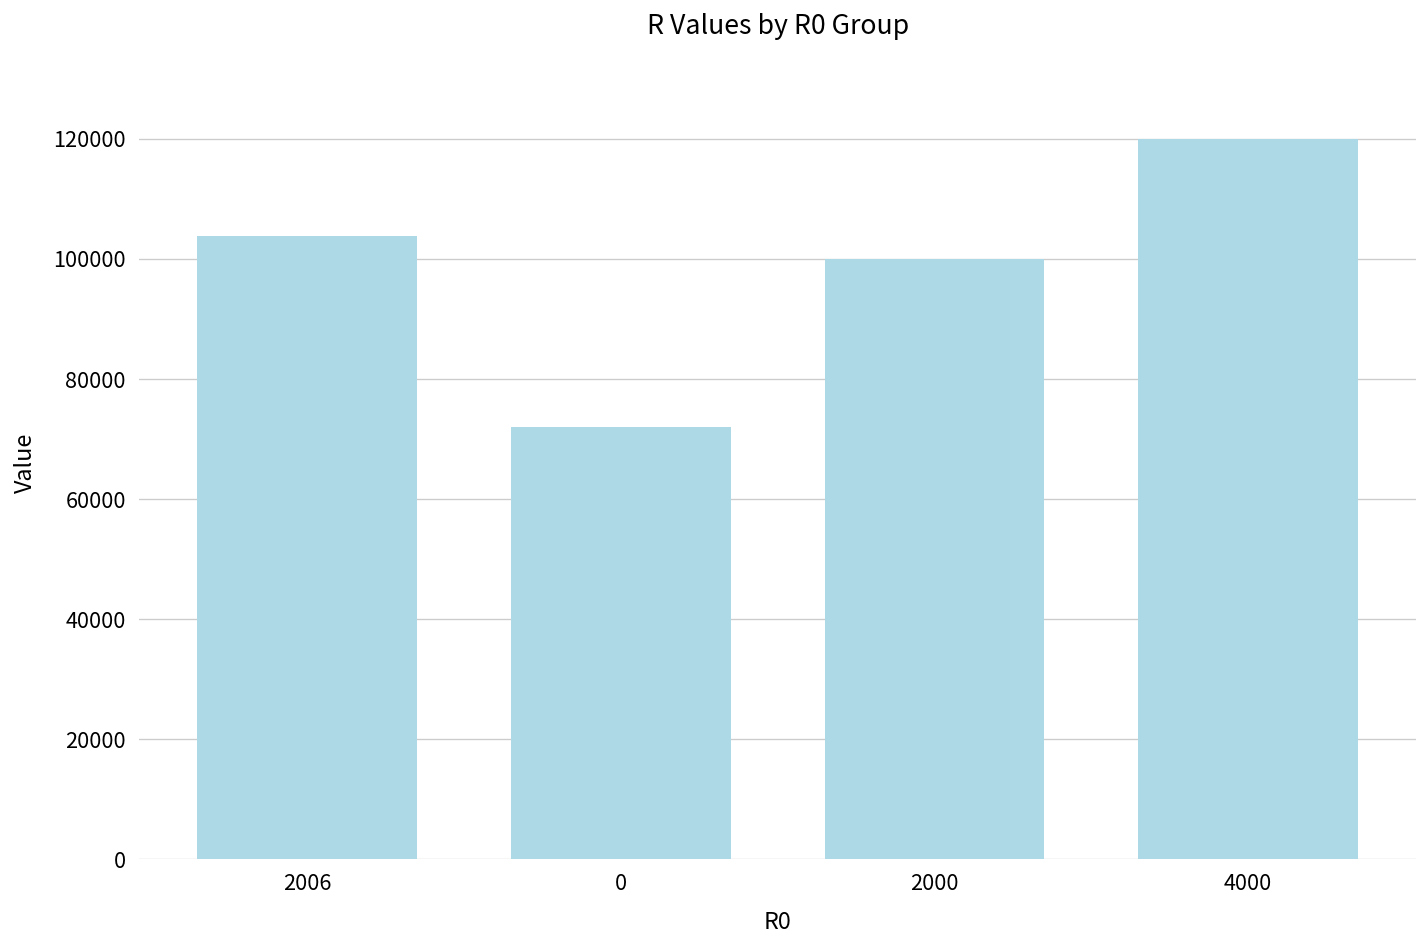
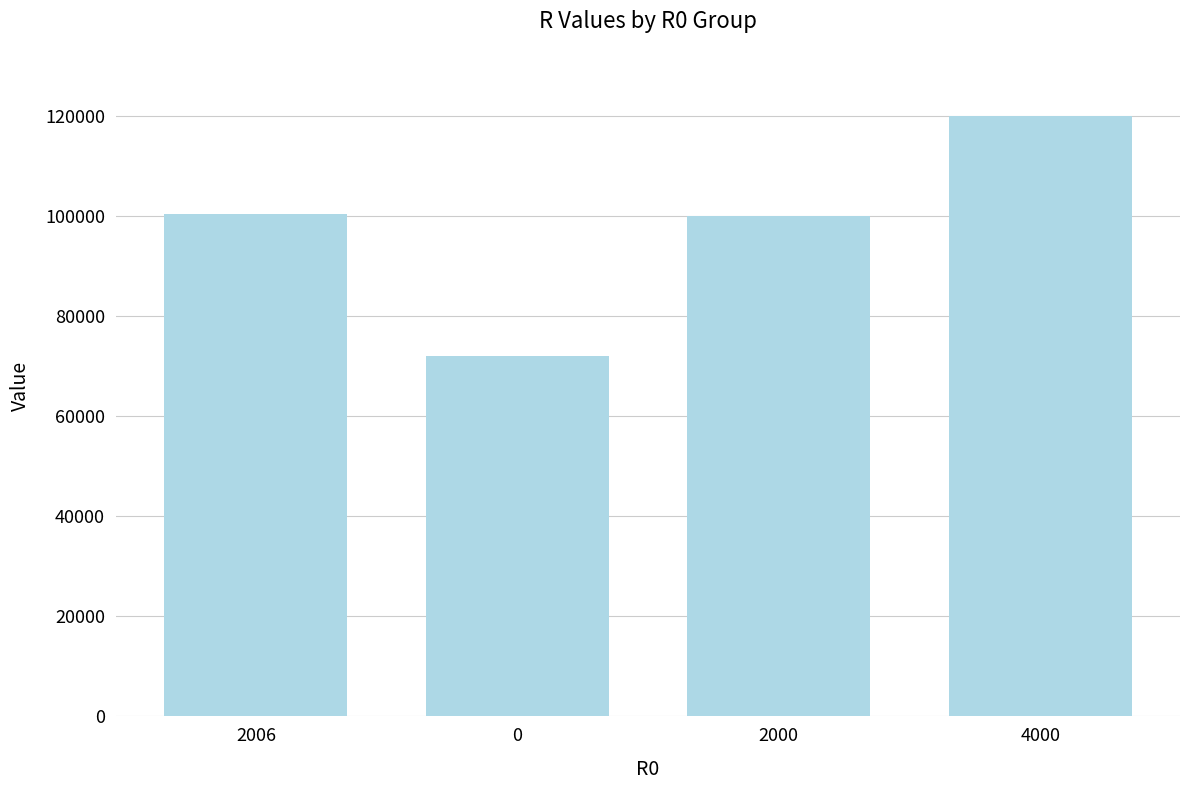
2006: 104000 -> 100000
